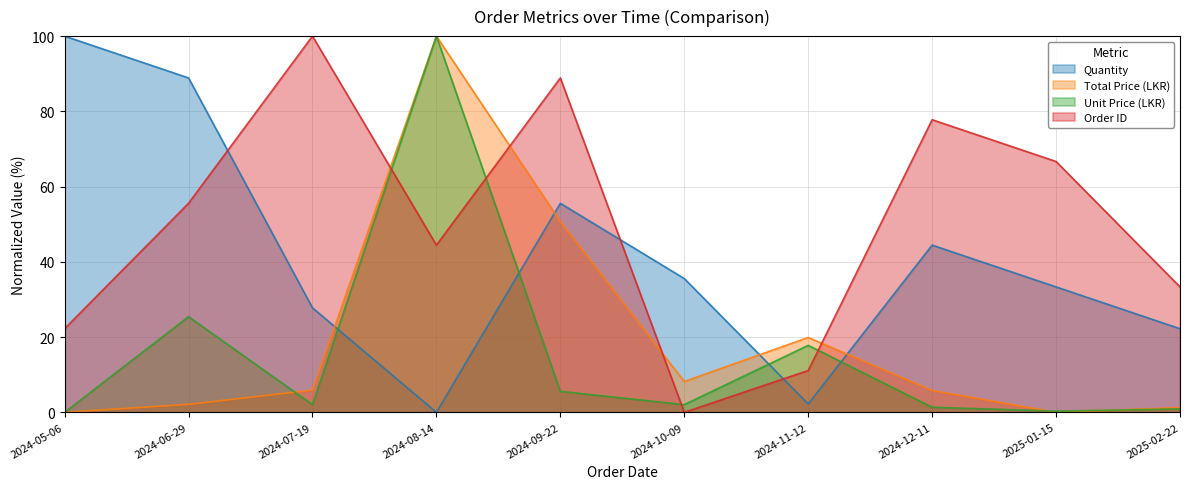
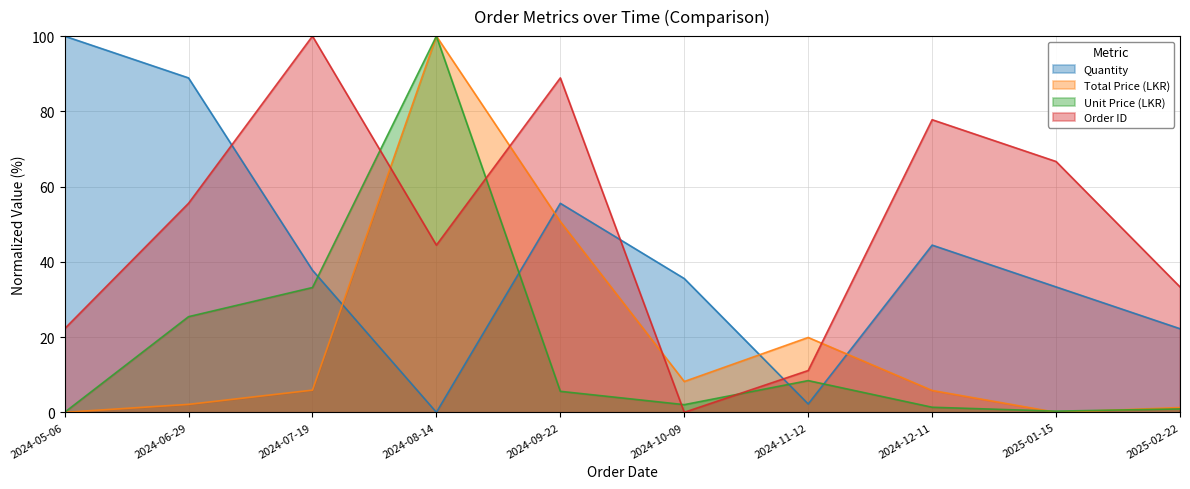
Quantity, 2024-07-19: 28 -> 38
Unit Price (LKR), 2024-07-19: 2 -> 33
Unit Price (LKR), 2024-11-12: 18 -> 8
